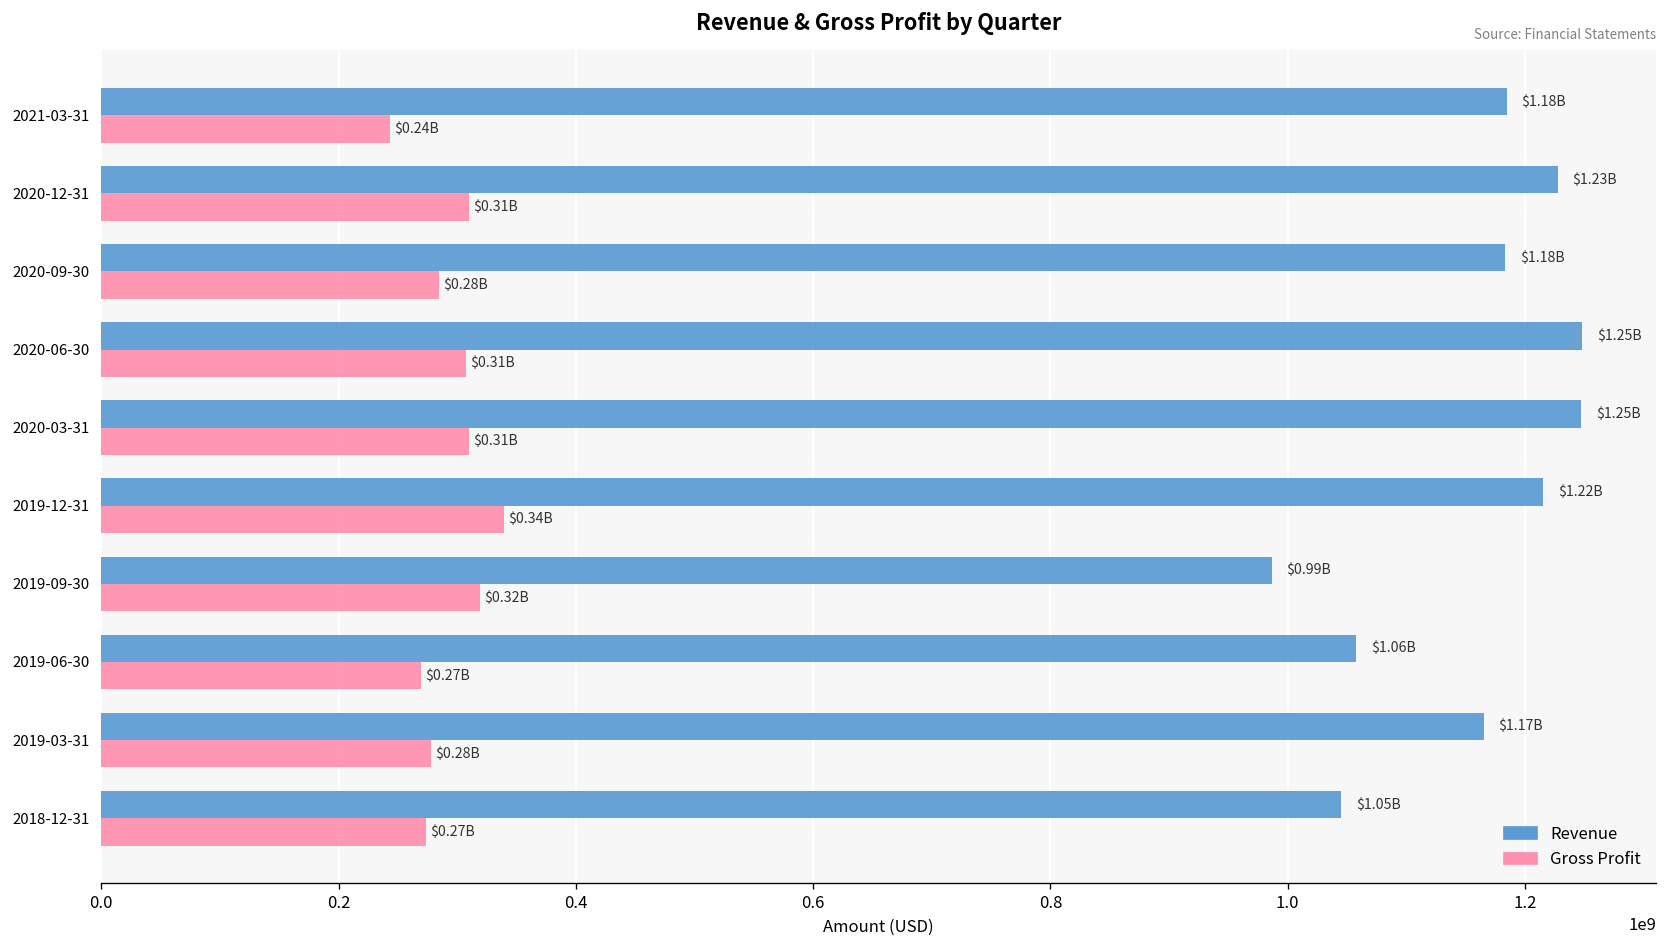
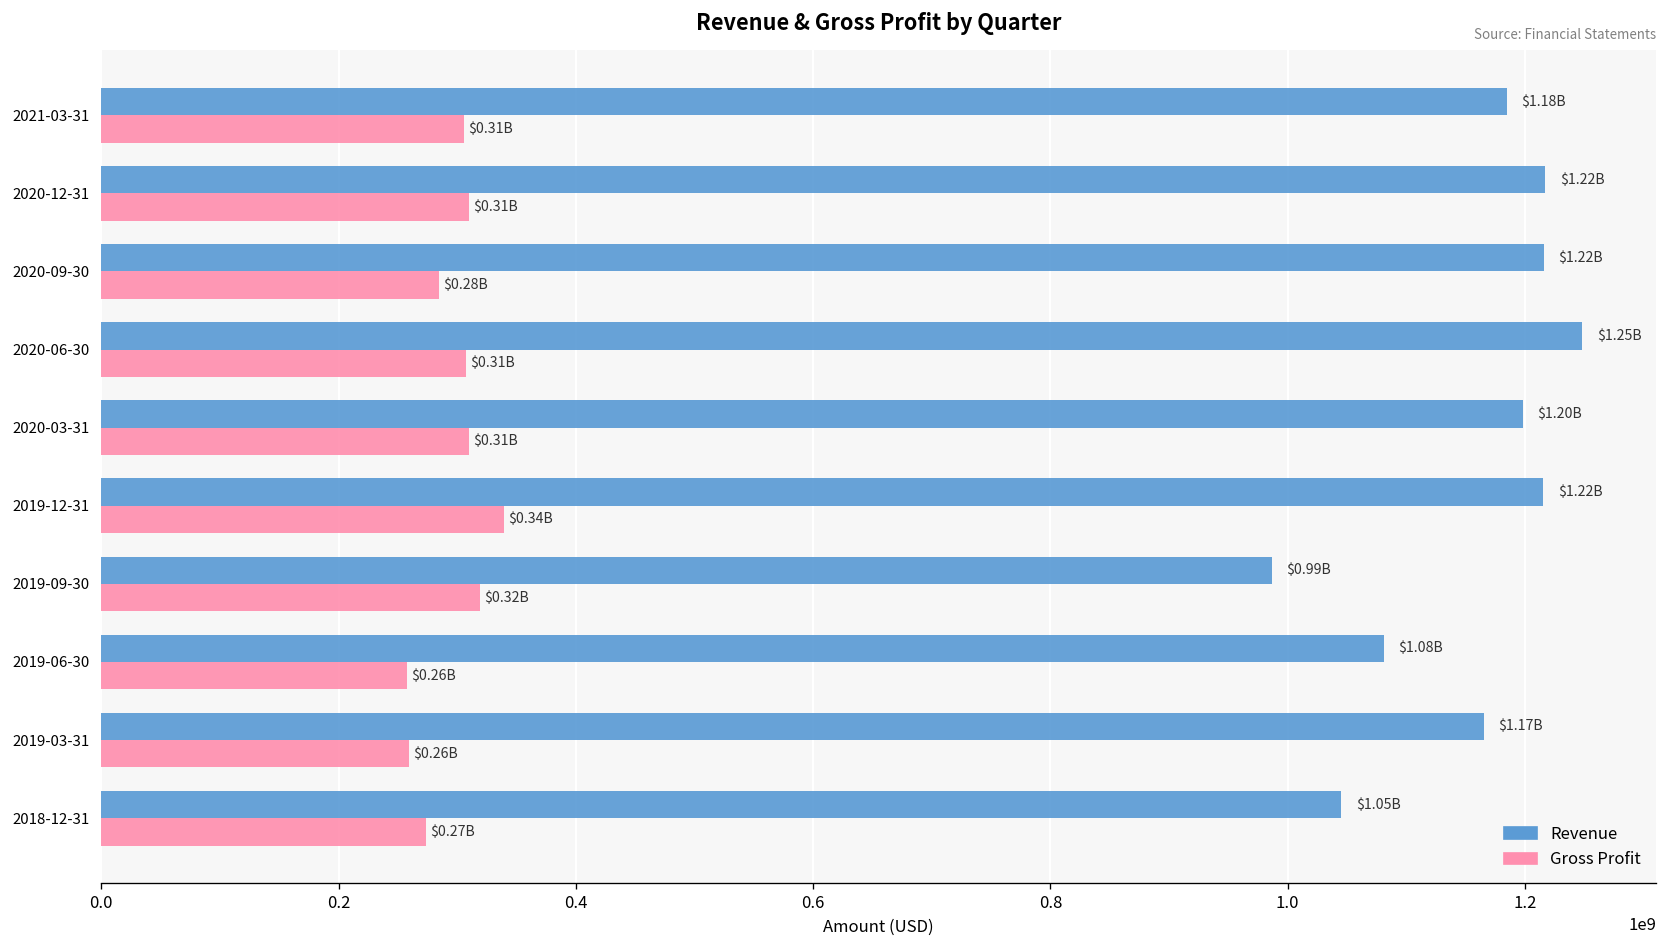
Gross Profit, 2021-03-31: $0.24B -> $0.31B
Revenue, 2020-12-31: $1.23B -> $1.22B
Revenue, 2020-09-30: $1.18B -> $1.22B
Revenue, 2020-03-31: $1.25B -> $1.20B
Revenue, 2019-06-30: $1.06B -> $1.08B
Gross Profit, 2019-06-30: $0.27B -> $0.26B
Gross Profit, 2019-03-31: $0.28B -> $0.26B
